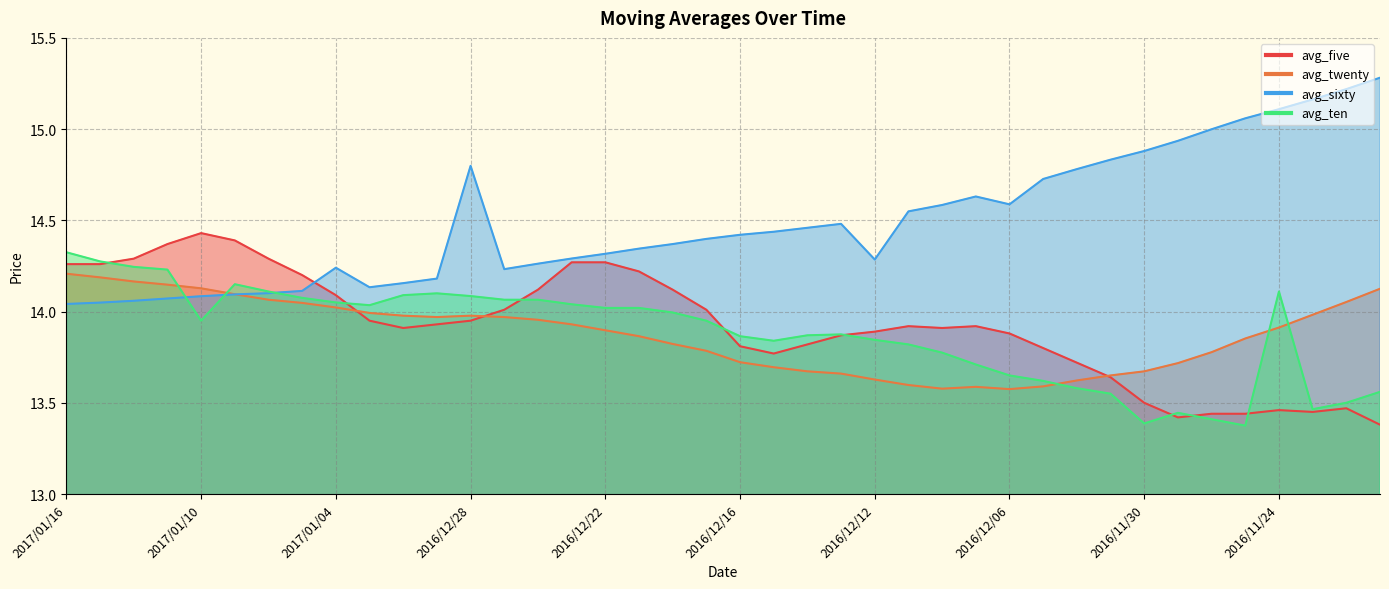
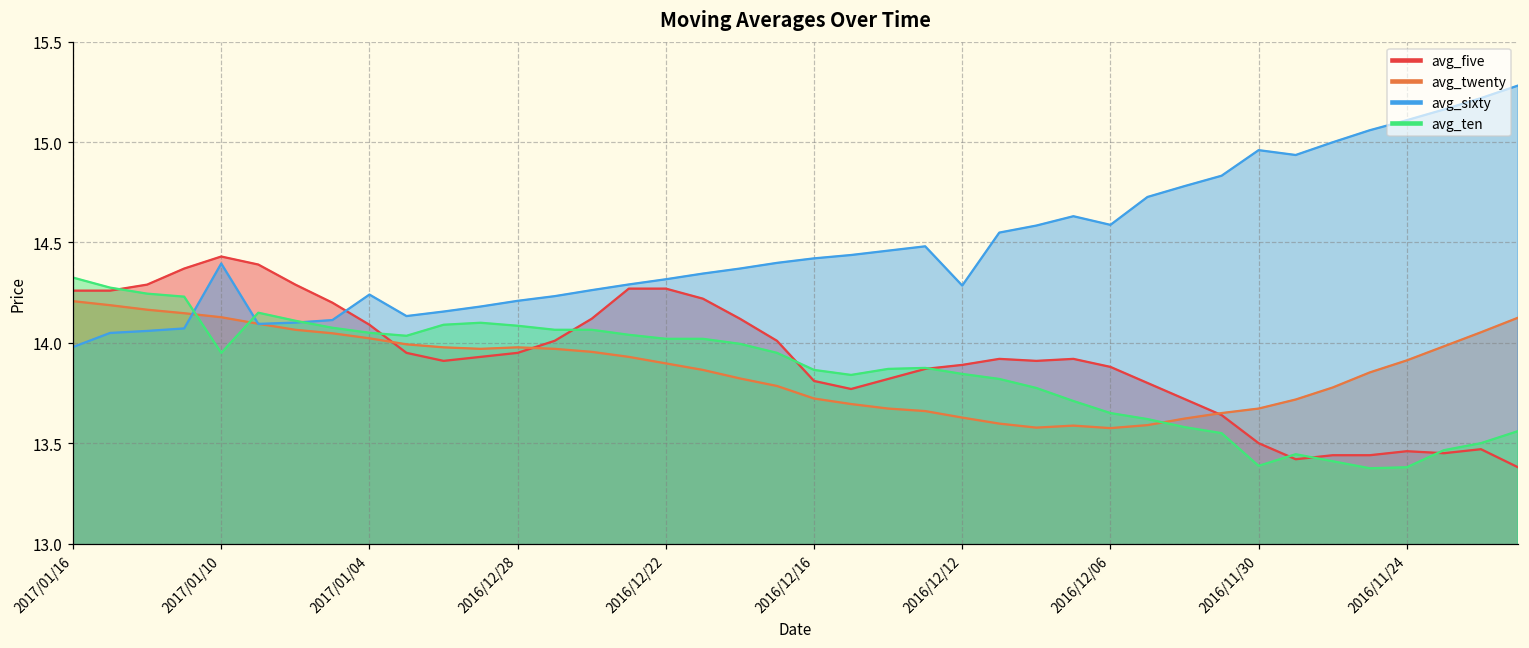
avg_sixty, 2017/01/16: 14.04 -> 13.98
avg_sixty, 2017/01/10: 14.08 -> 14.40
avg_sixty, 2016/12/28: 14.80 -> 14.21
avg_sixty, 2016/11/30: 14.88 -> 14.96
avg_ten, 2016/11/24: 14.11 -> 13.38
